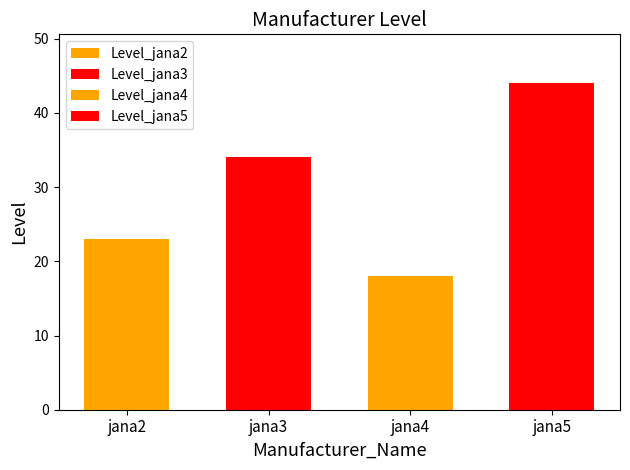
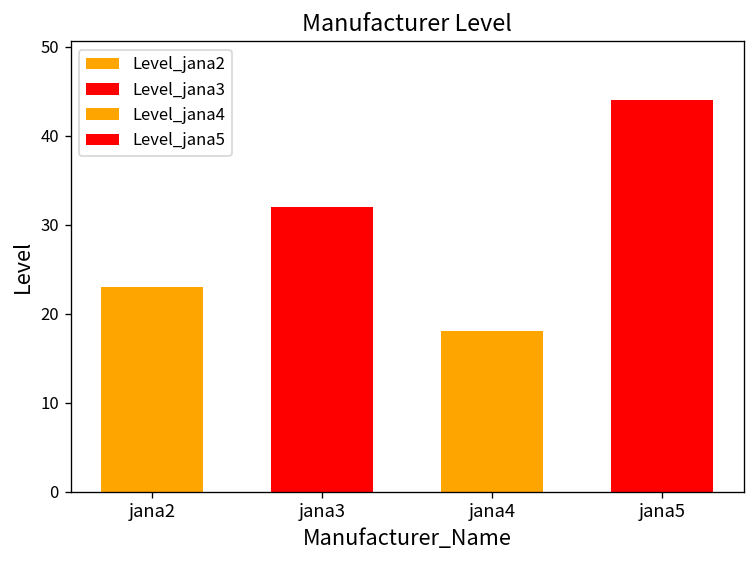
jana3: 34 -> 32
